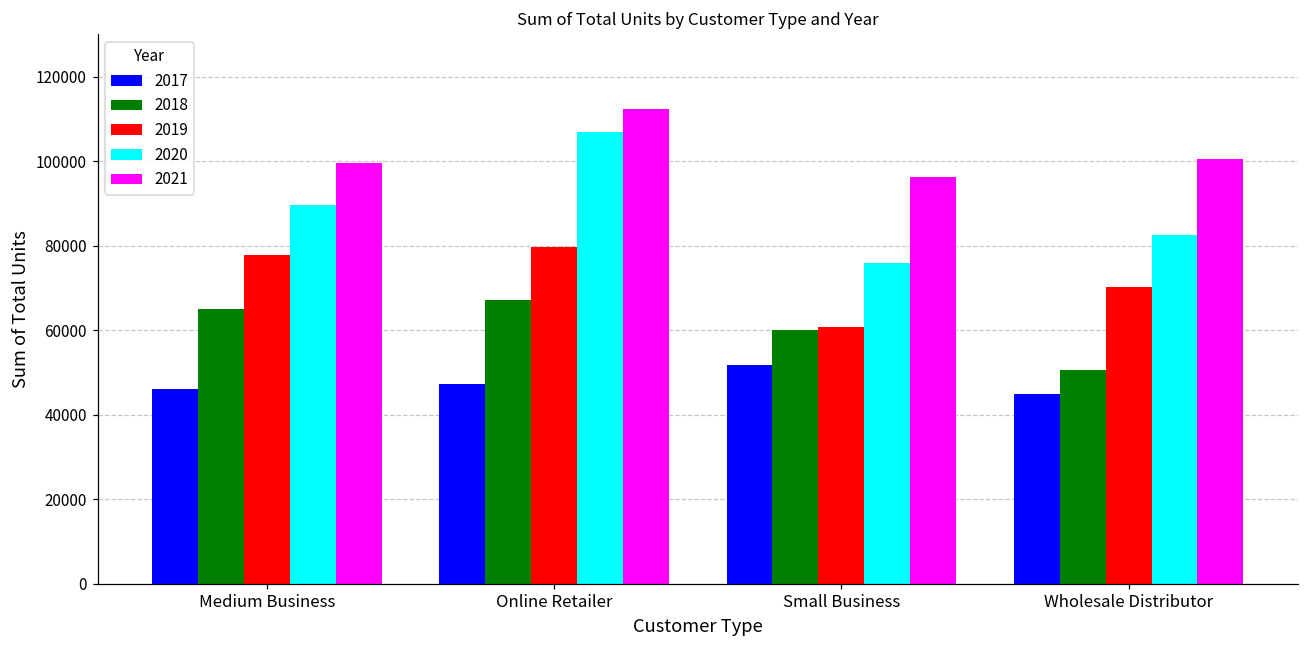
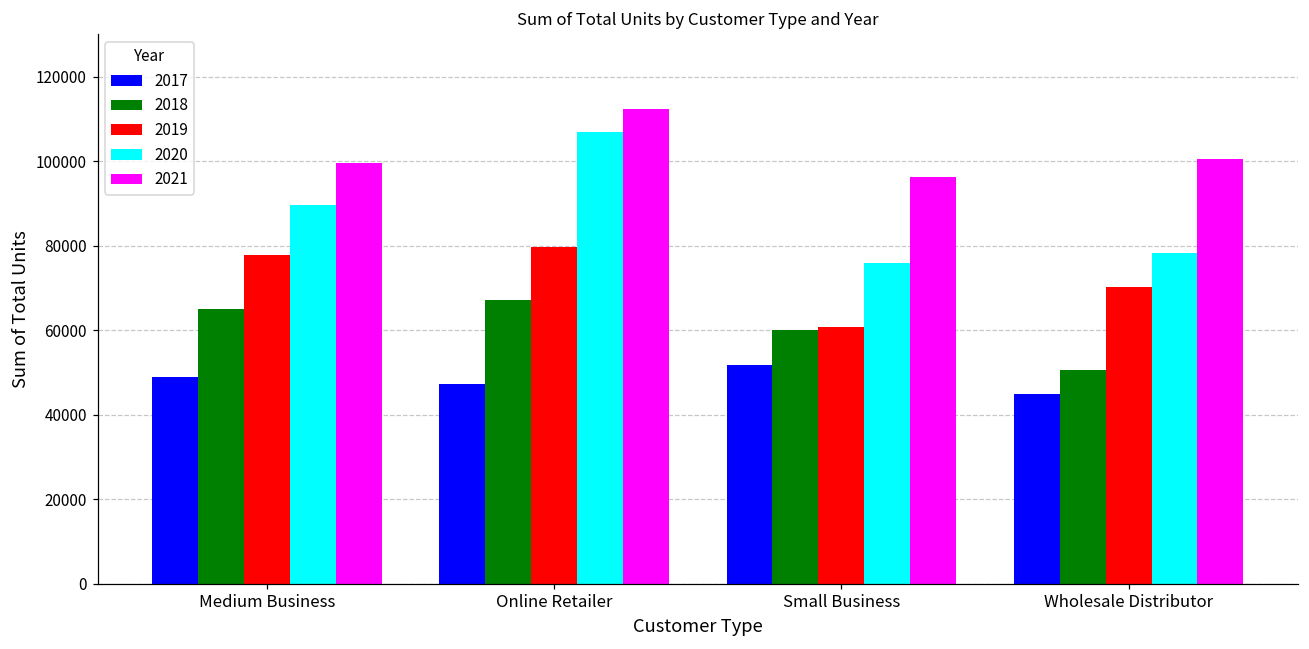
2017, Medium Business: 46000 -> 49000
2020, Wholesale Distributor: 83000 -> 78000
